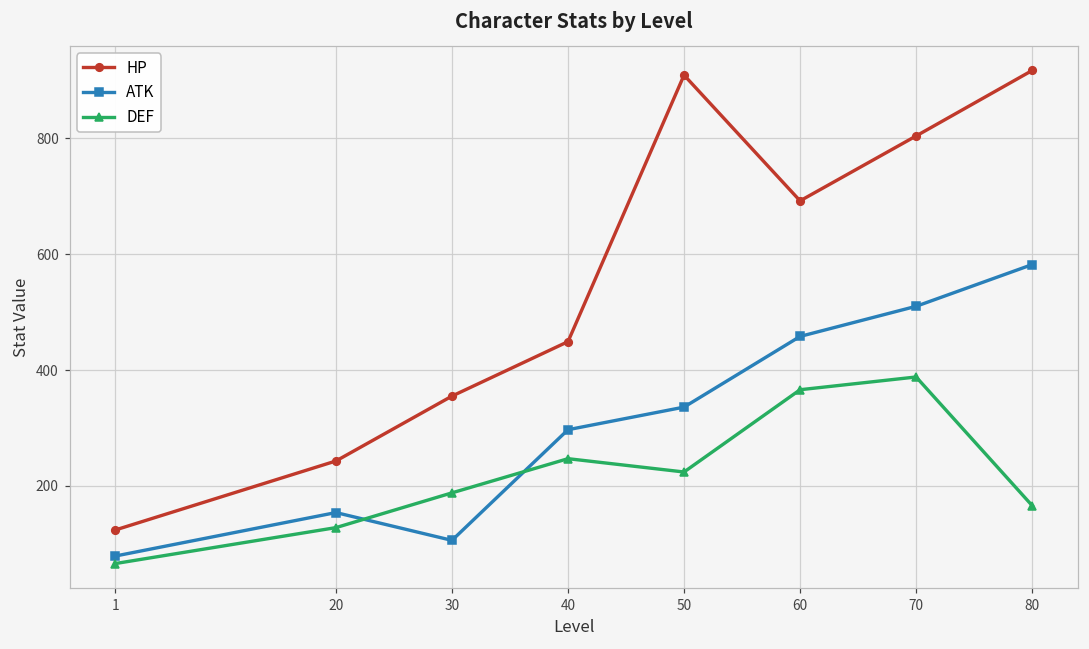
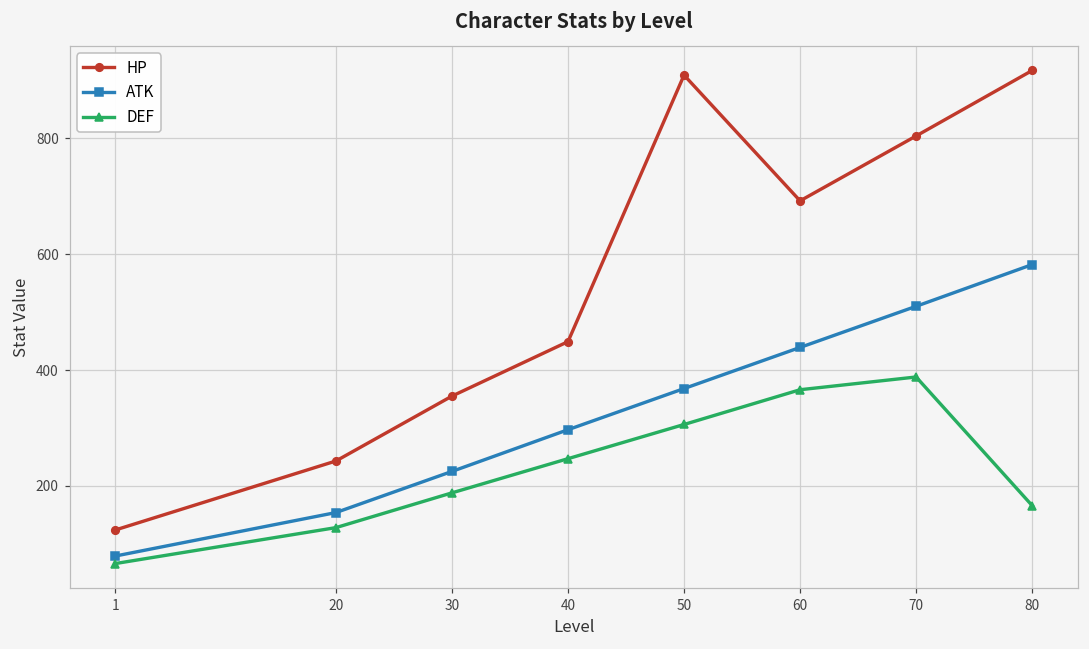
ATK, 30: 110 -> 230
ATK, 50: 340 -> 370
DEF, 50: 220 -> 310
ATK, 60: 460 -> 440
